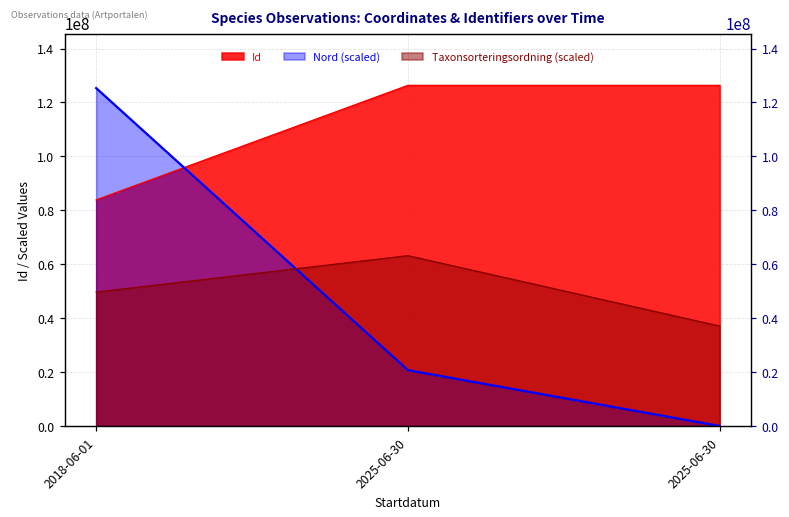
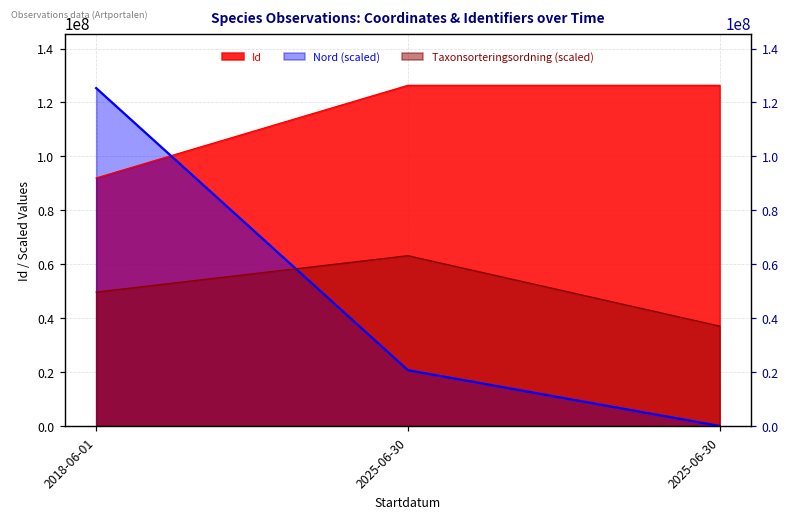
Id, 2018-06-01: 84000000 -> 92000000
